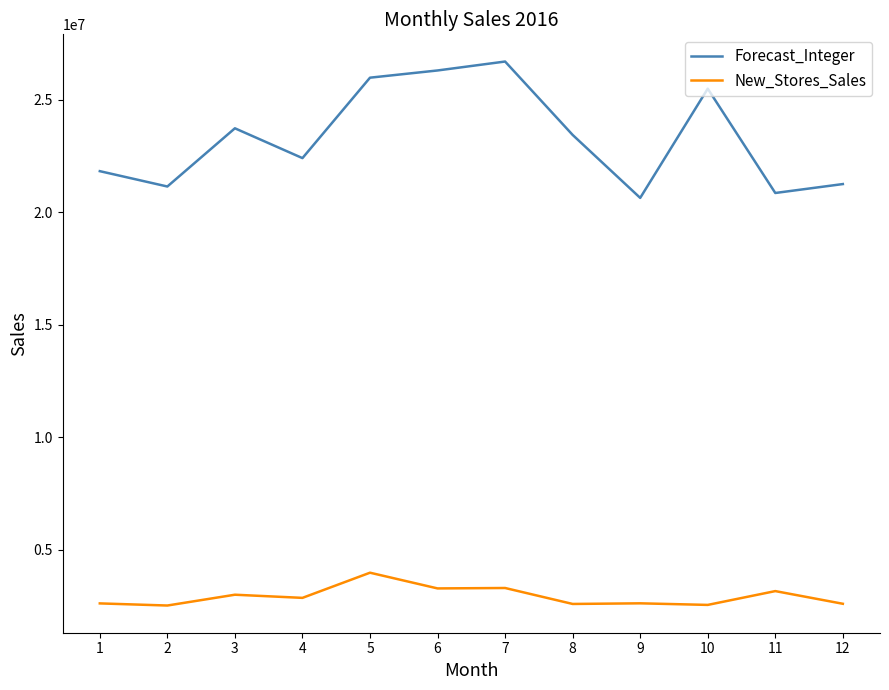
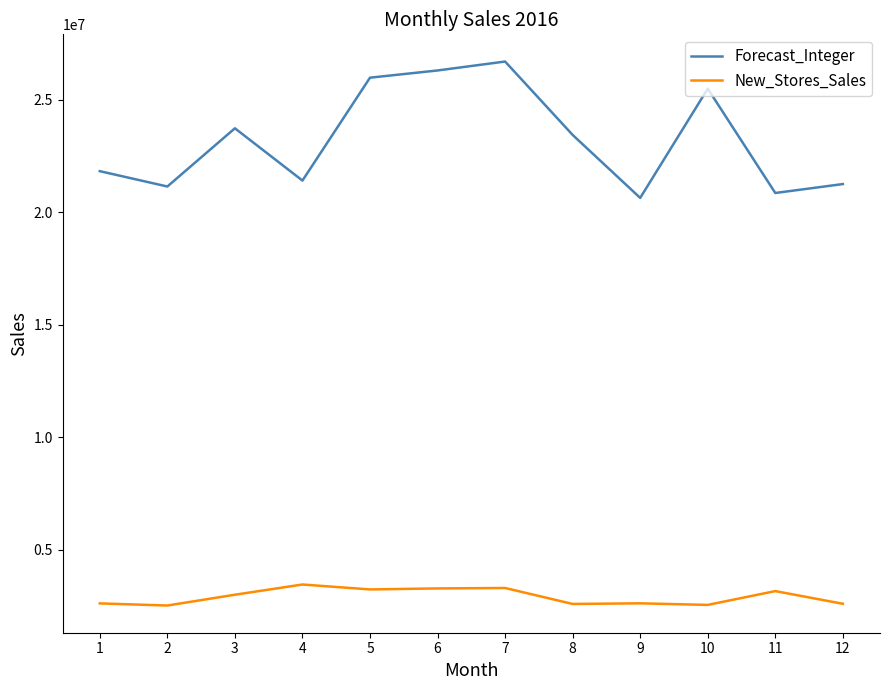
Forecast_Integer, 4: 22400000 -> 21400000
New_Stores_Sales, 4: 2800000 -> 3400000
New_Stores_Sales, 5: 4000000 -> 3200000
